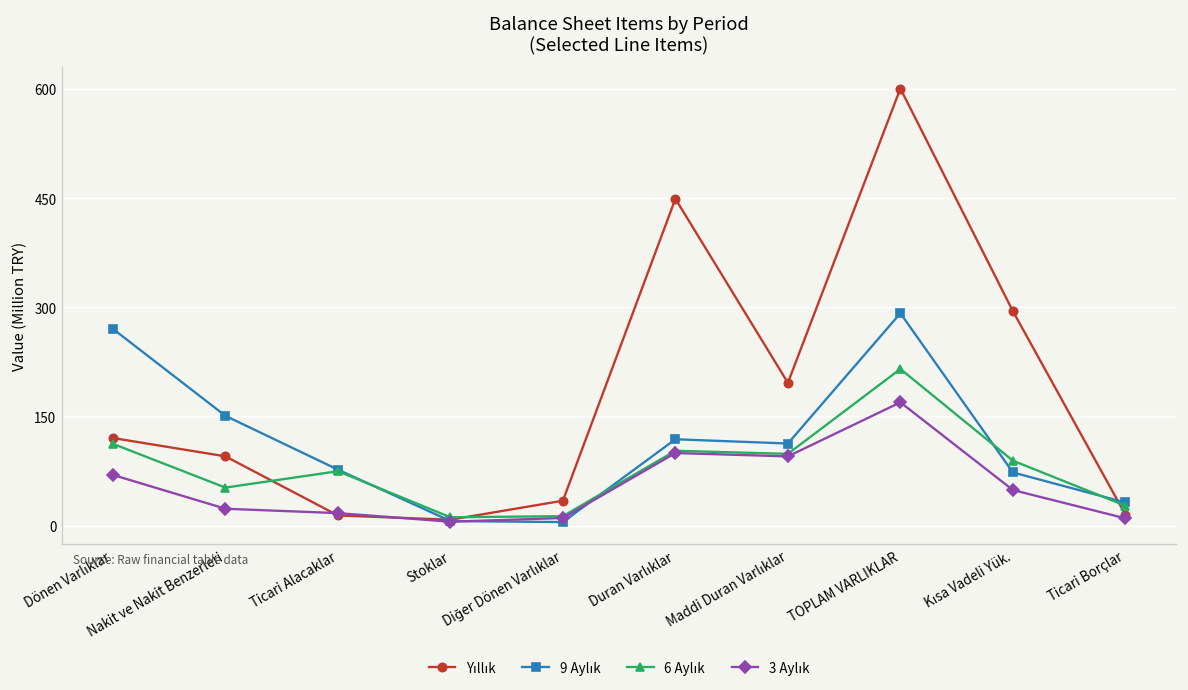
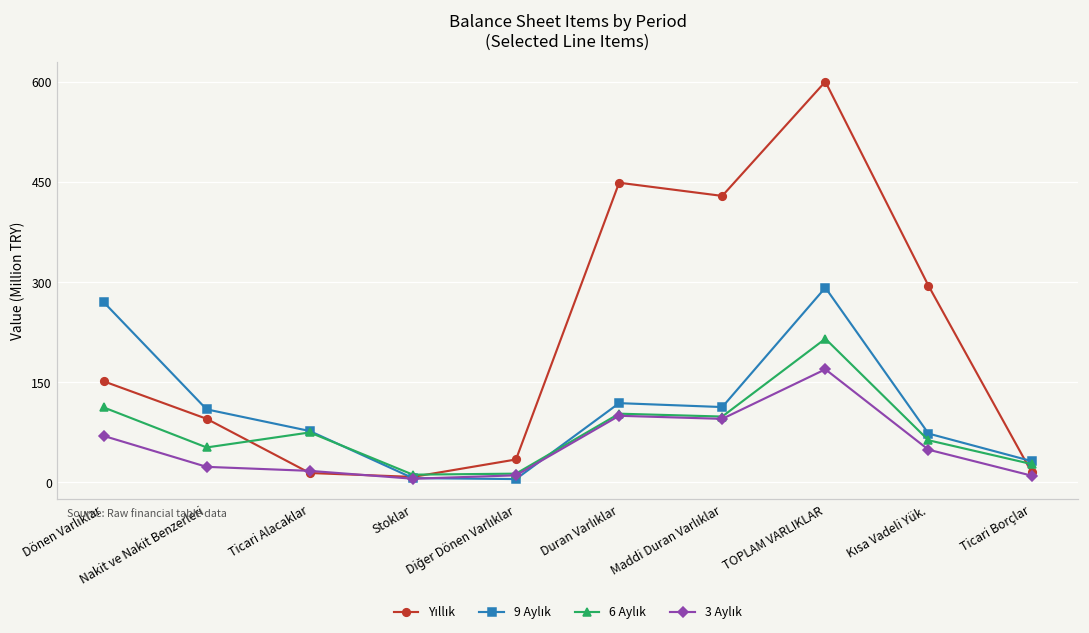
Yıllık, Dönen Varlıklar: 120 -> 150
9 Aylık, Nakit ve Nakit Benzerleri: 150 -> 110
Yıllık, Maddi Duran Varlıklar: 200 -> 430
6 Aylık, Kısa Vadeli Yük.: 90 -> 60
